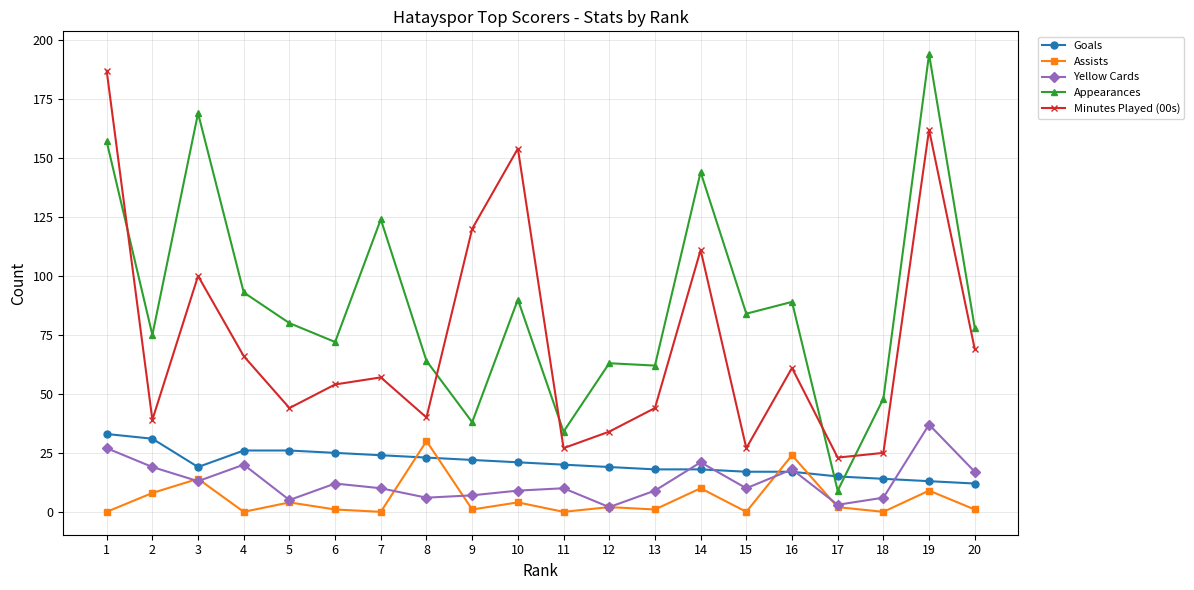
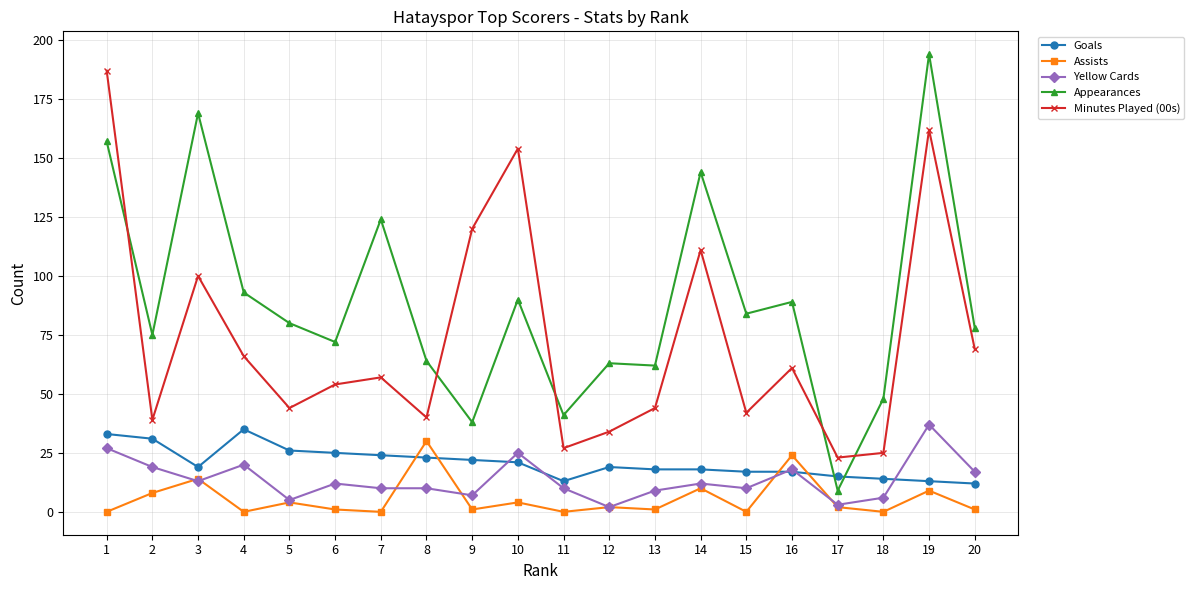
Goals, 4: 26 -> 35
Yellow Cards, 8: 6 -> 10
Yellow Cards, 10: 9 -> 25
Goals, 11: 20 -> 13
Appearances, 11: 34 -> 41
Yellow Cards, 14: 21 -> 12
Minutes Played (00s), 15: 27 -> 42
